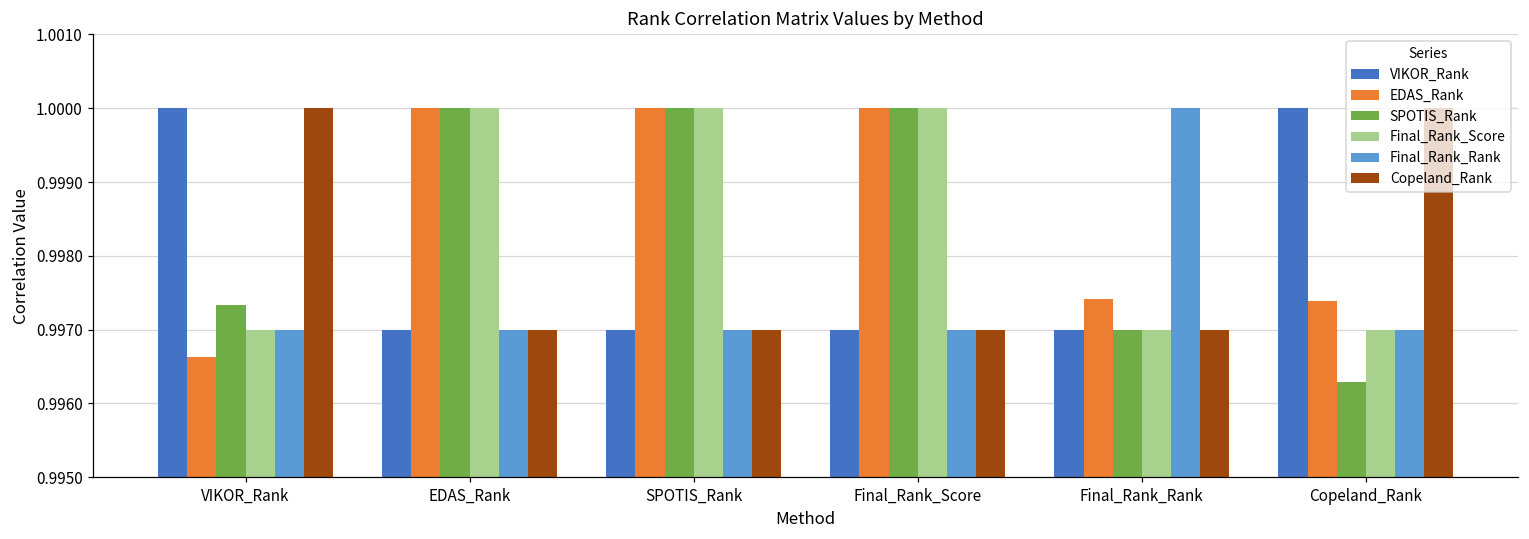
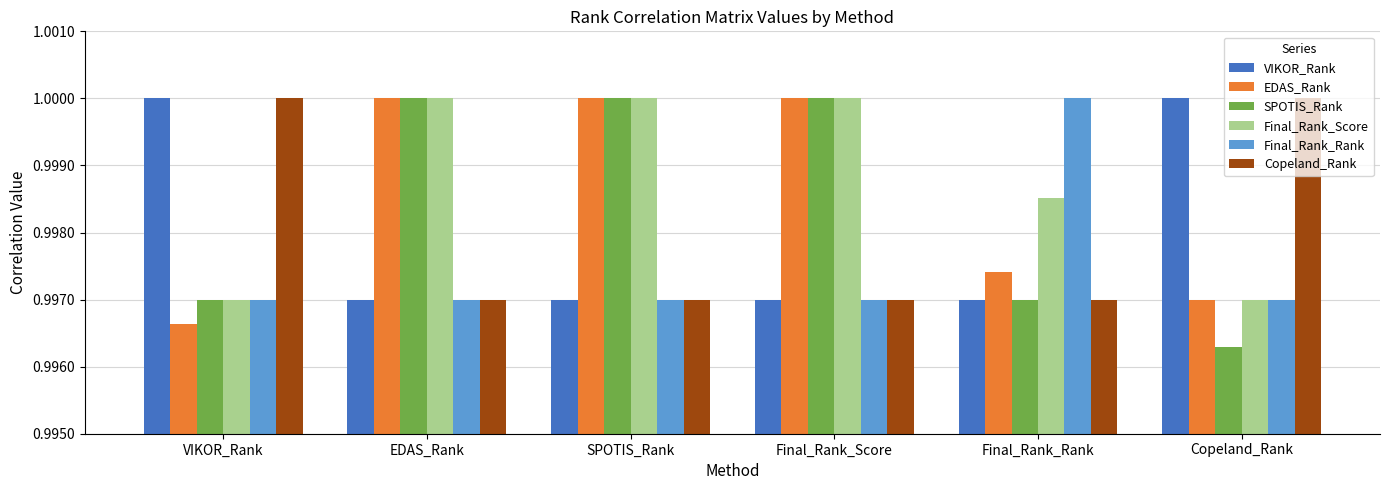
SPOTIS_Rank, VIKOR_Rank: 0.9973 -> 0.9970
Final_Rank_Score, Final_Rank_Rank: 0.9970 -> 0.9985
EDAS_Rank, Copeland_Rank: 0.9974 -> 0.9970
